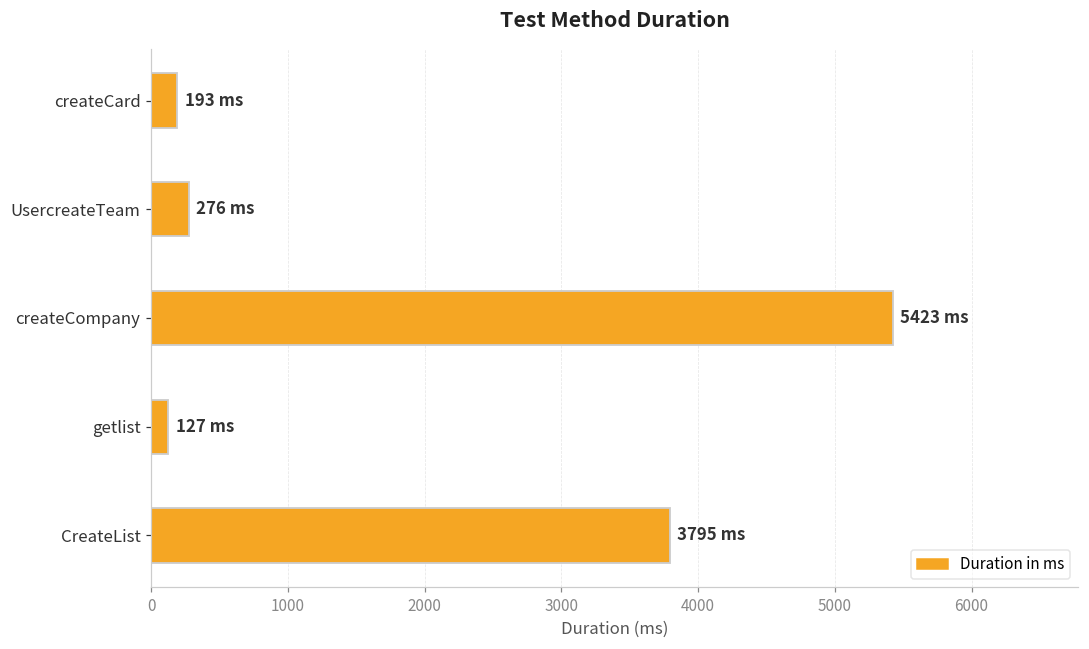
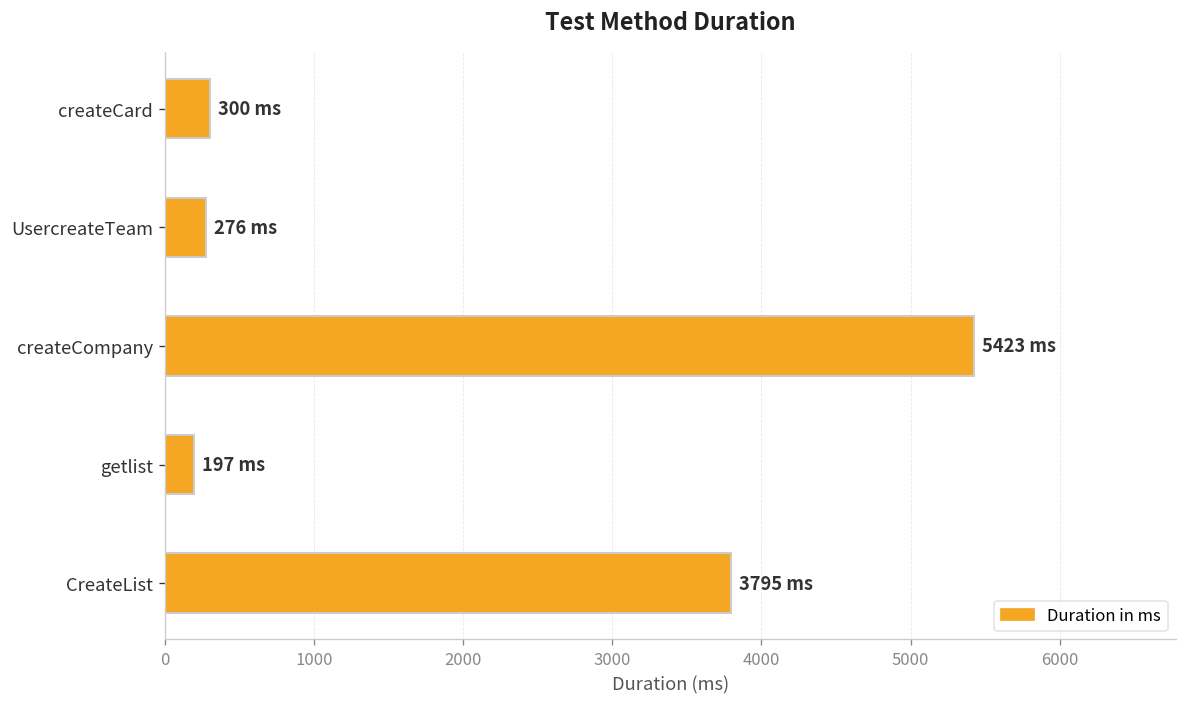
createCard: 193 -> 300
getlist: 127 -> 197
